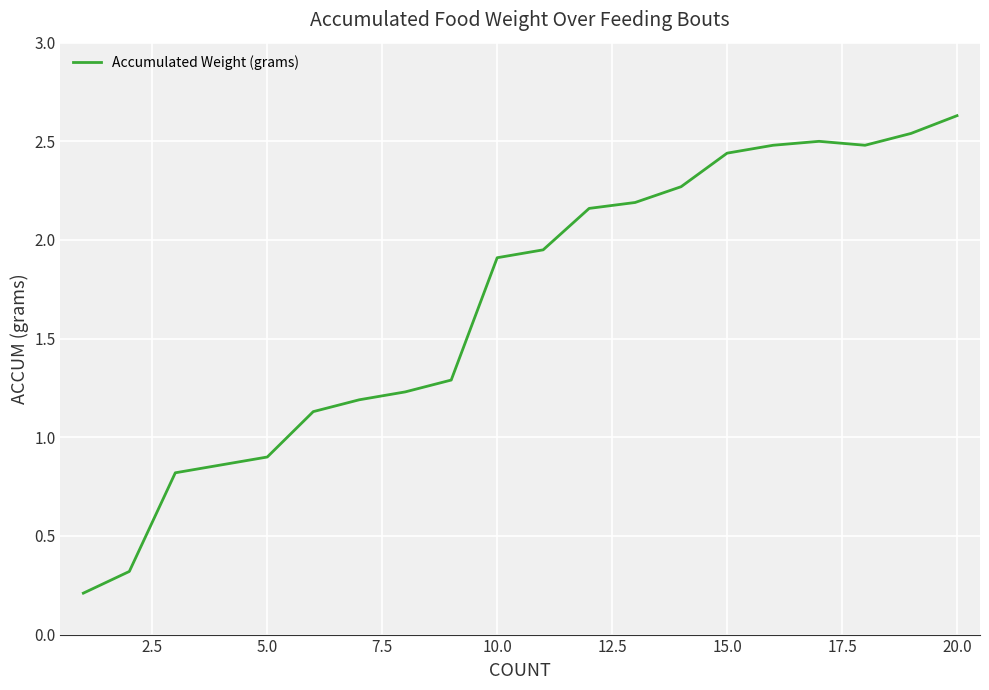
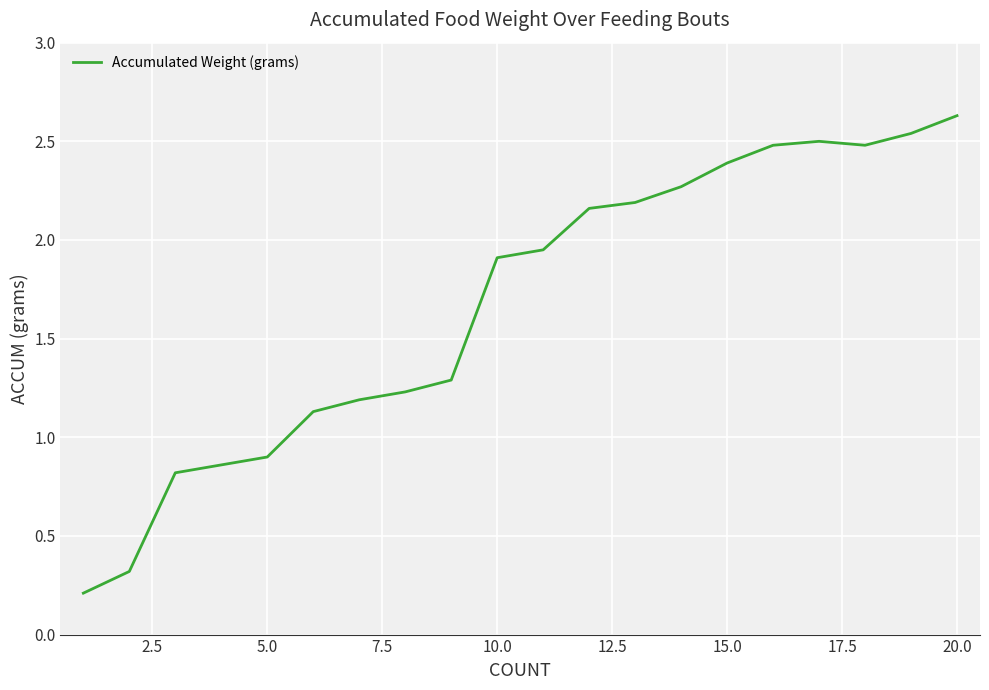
15.0: 2.44 -> 2.39
